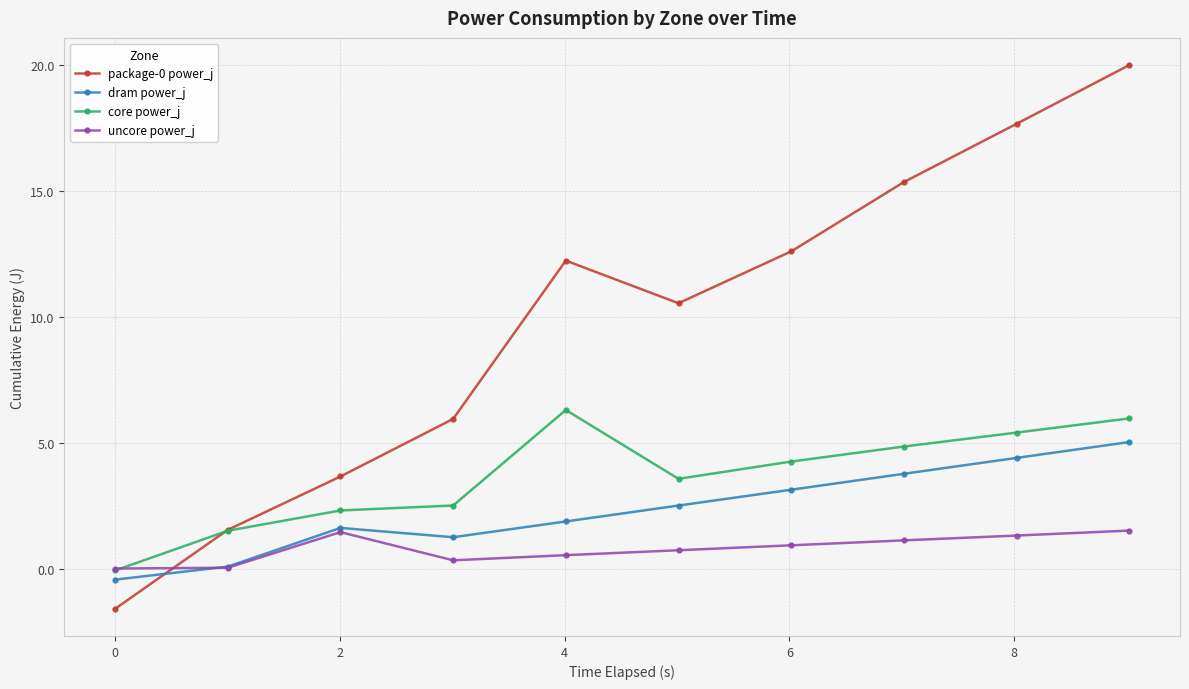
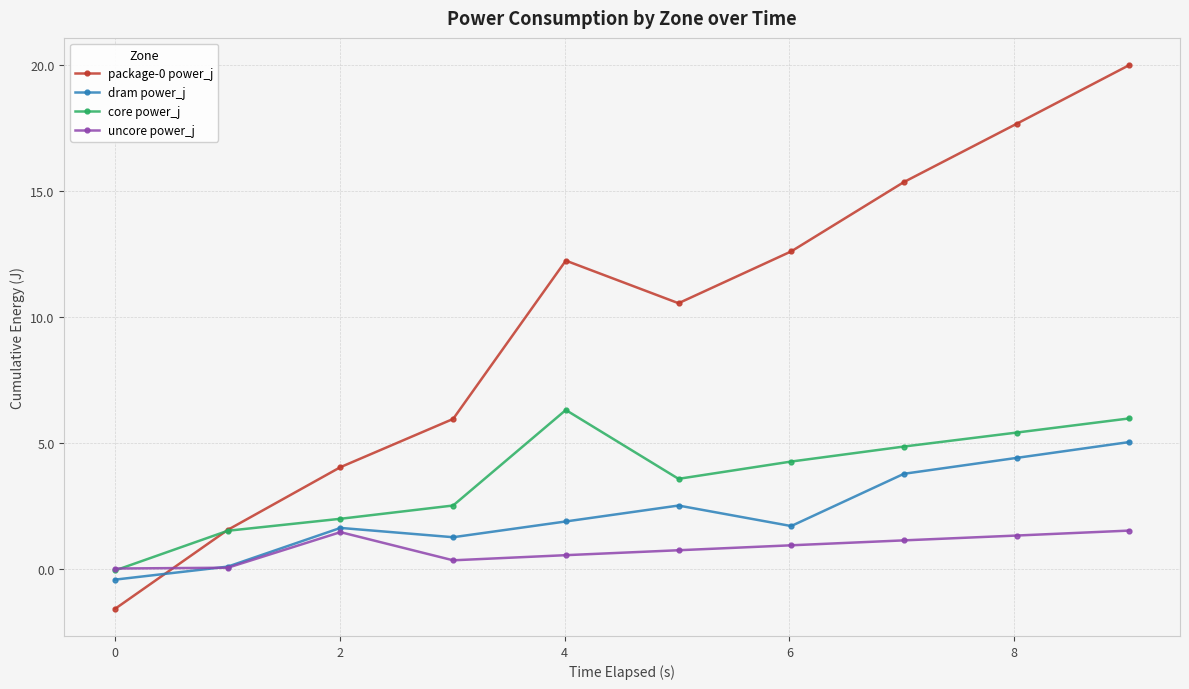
package-0 power_j, 2: 3.7 -> 4.0
core power_j, 2: 2.3 -> 2.0
dram power_j, 6: 3.1 -> 1.7
